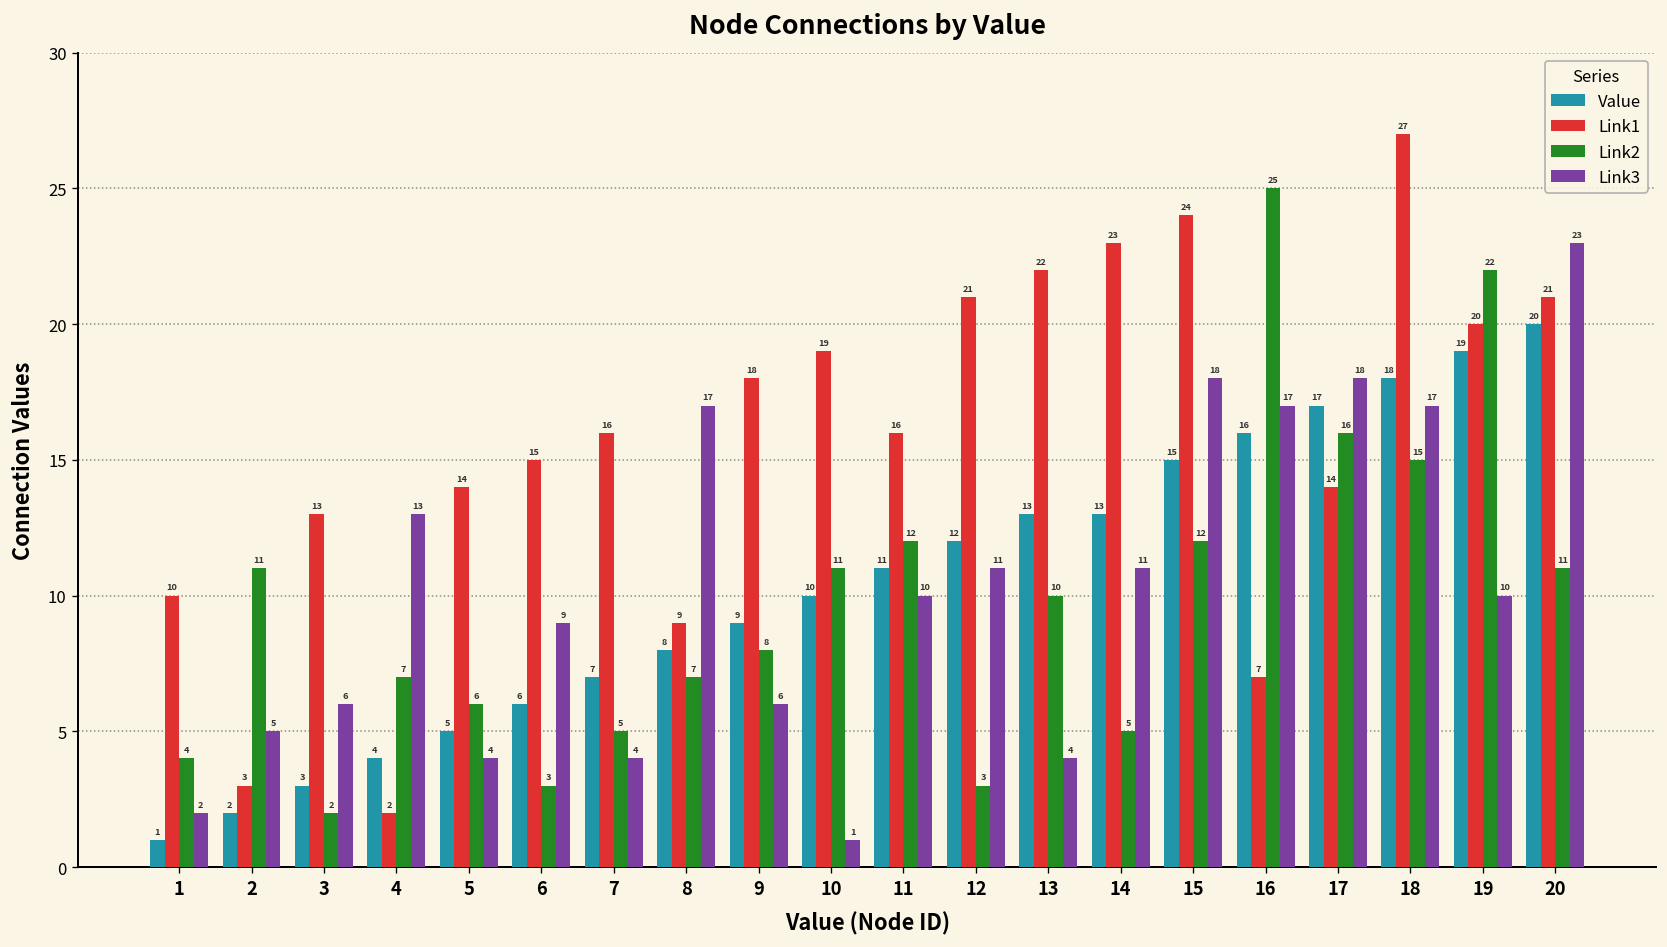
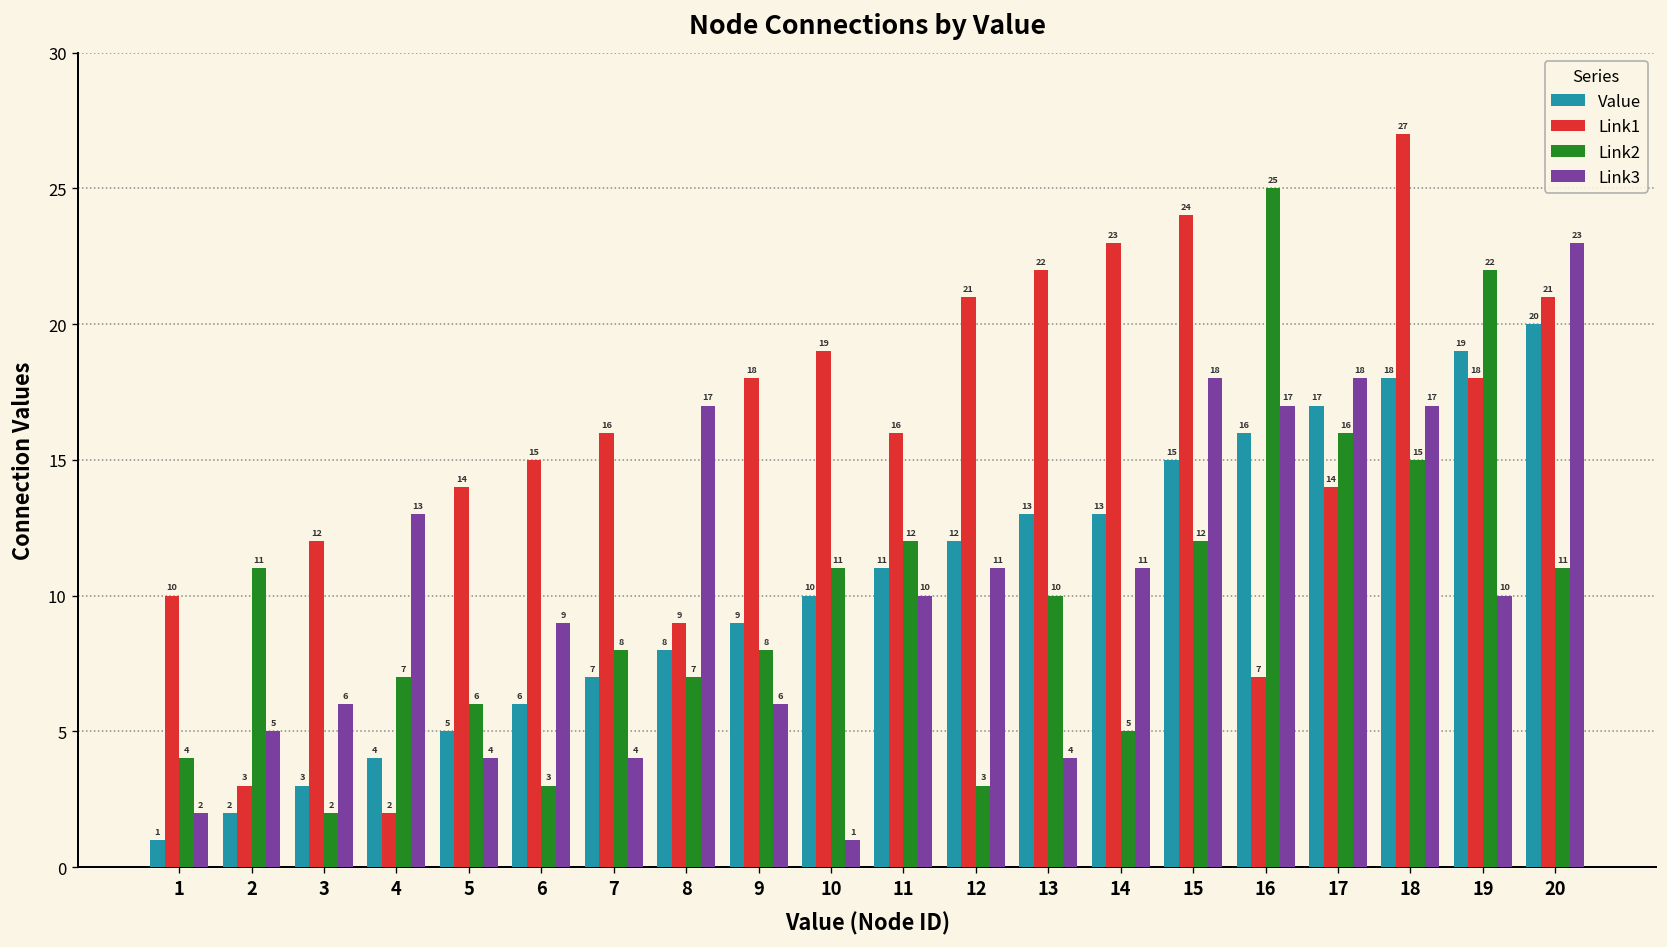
Link1, 3: 13 -> 12
Link2, 7: 5 -> 8
Link1, 19: 20 -> 18
